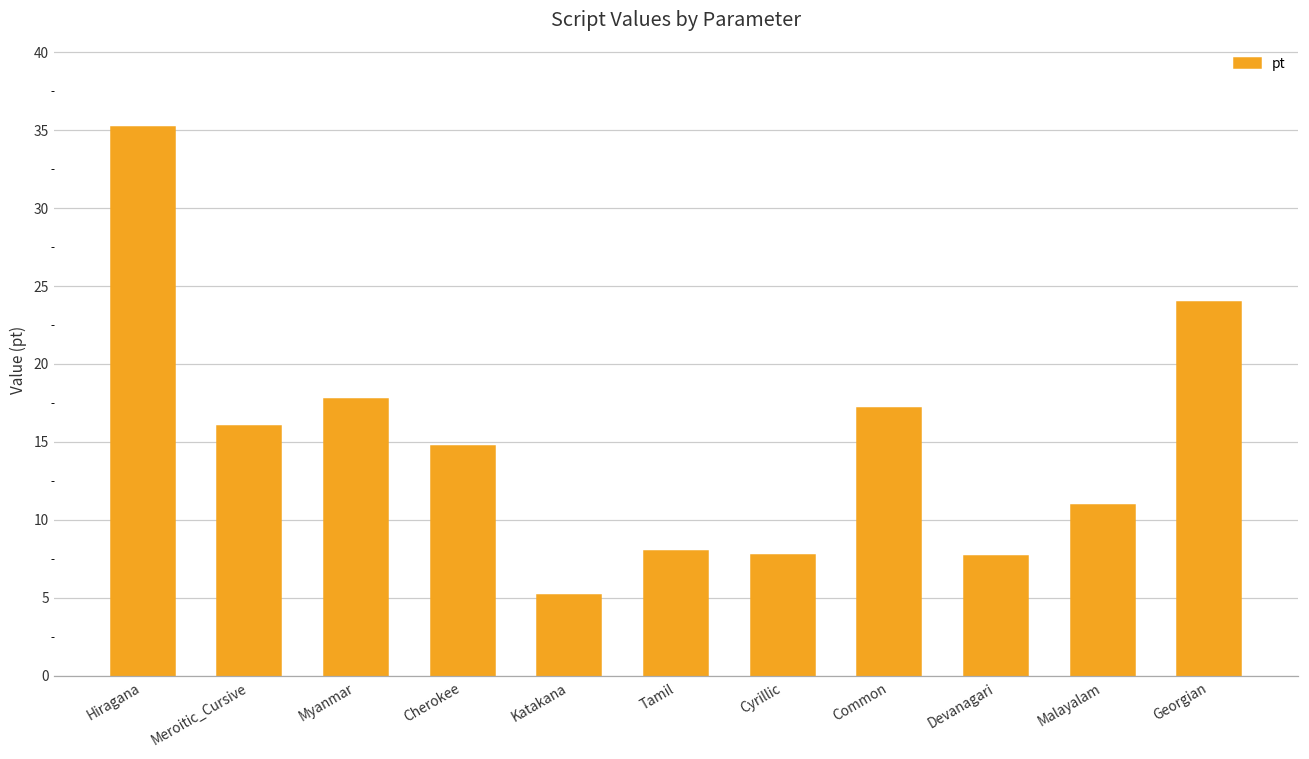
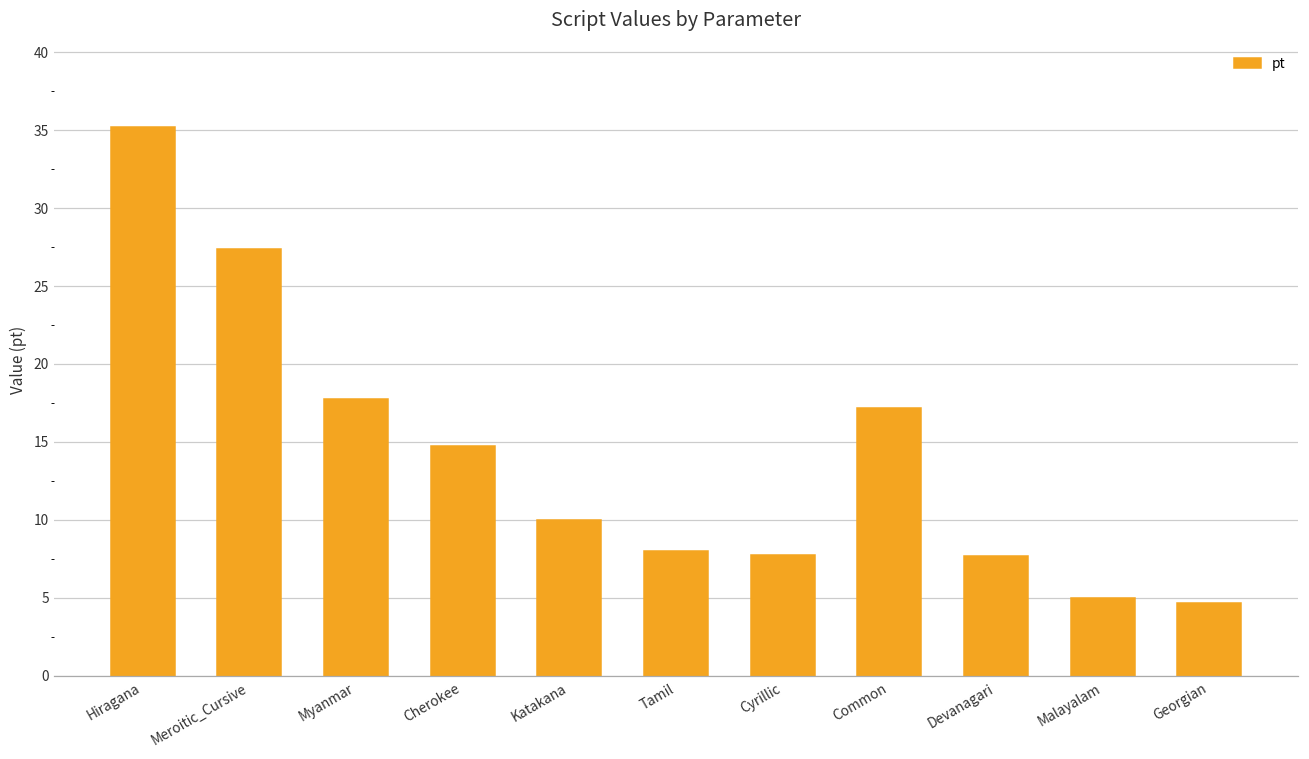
Meroitic_Cursive: 16.0 -> 27.4
Katakana: 5.2 -> 10.0
Malayalam: 10.9 -> 5.0
Georgian: 23.9 -> 4.7
